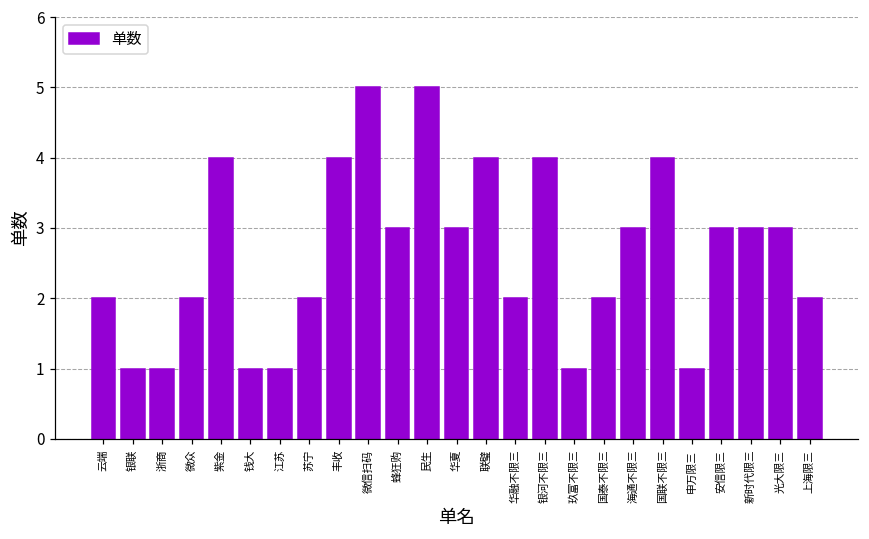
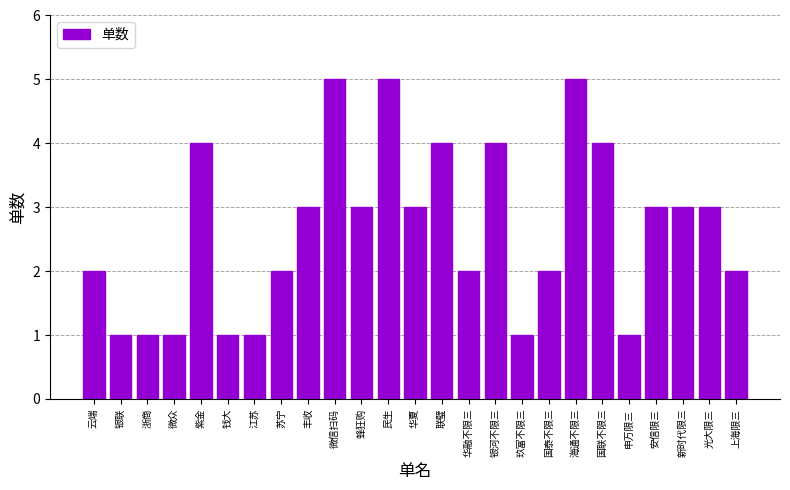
微众: 2 -> 1
丰收: 4 -> 3
海通不限三: 3 -> 5
